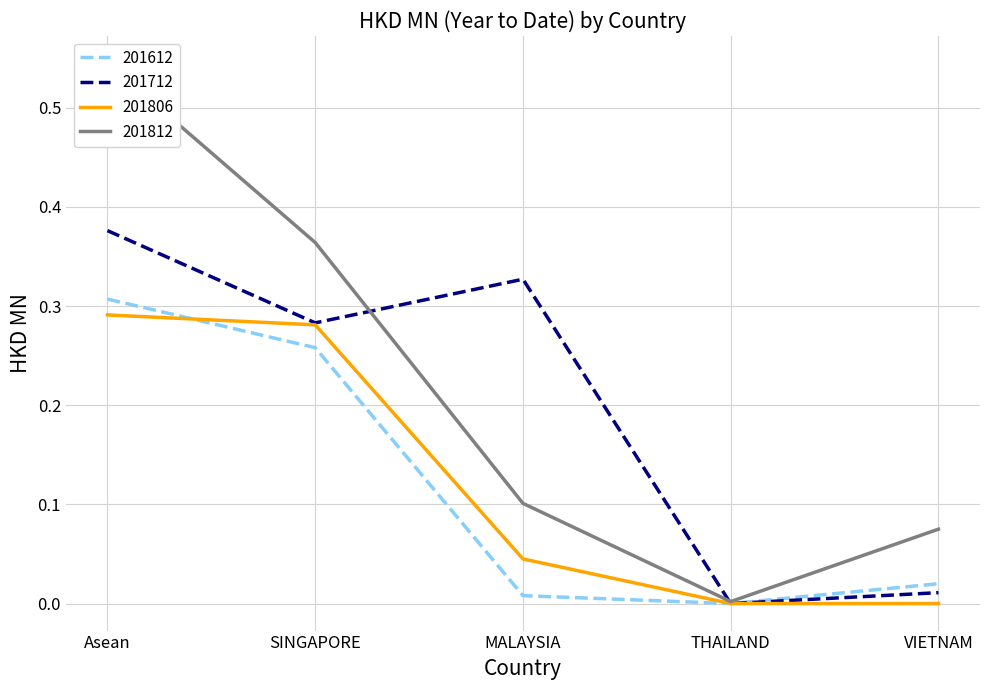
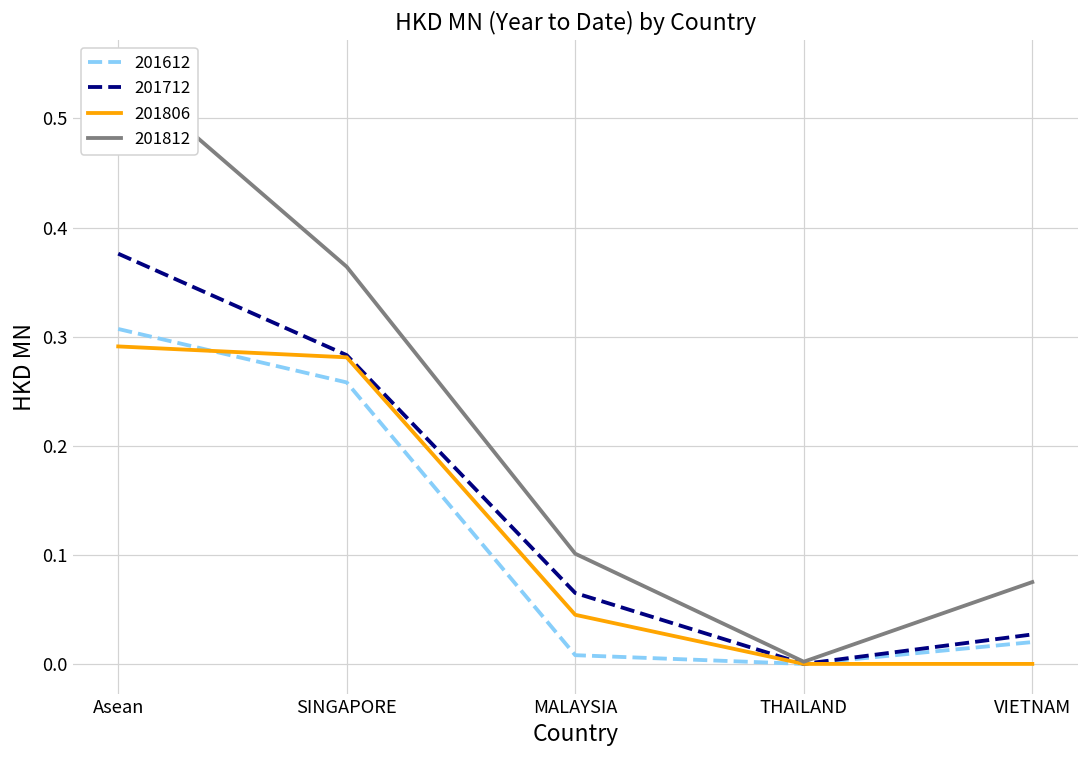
201712, MALAYSIA: 0.33 -> 0.07
201712, VIETNAM: 0.01 -> 0.03
